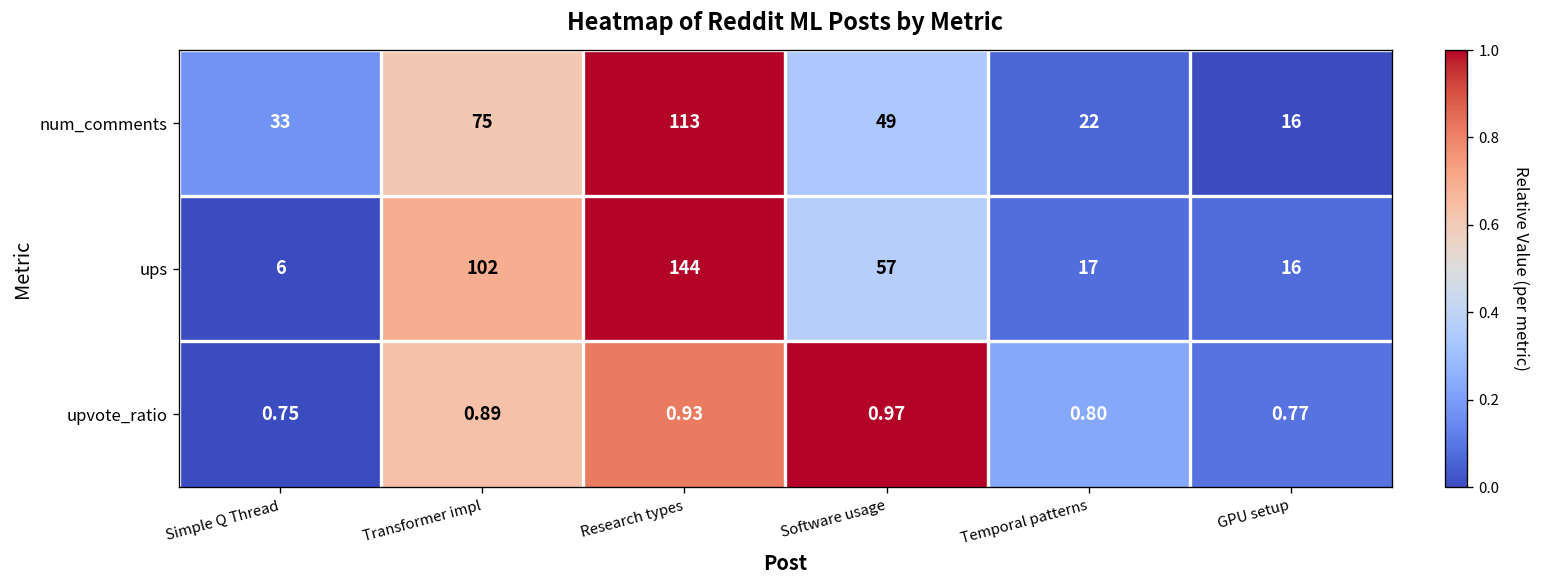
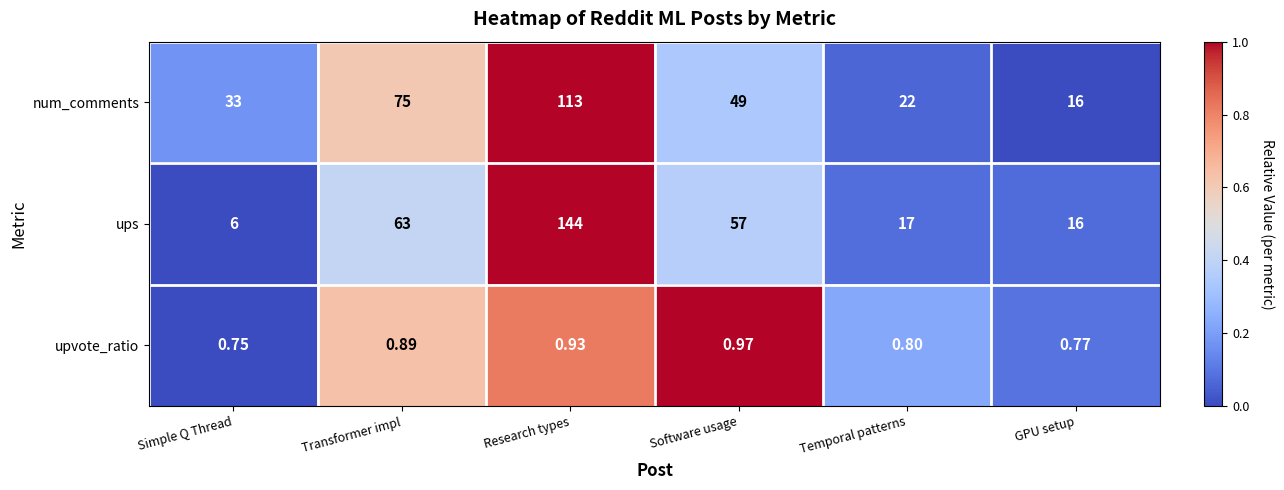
ups, Transformer impl: 102 -> 63
